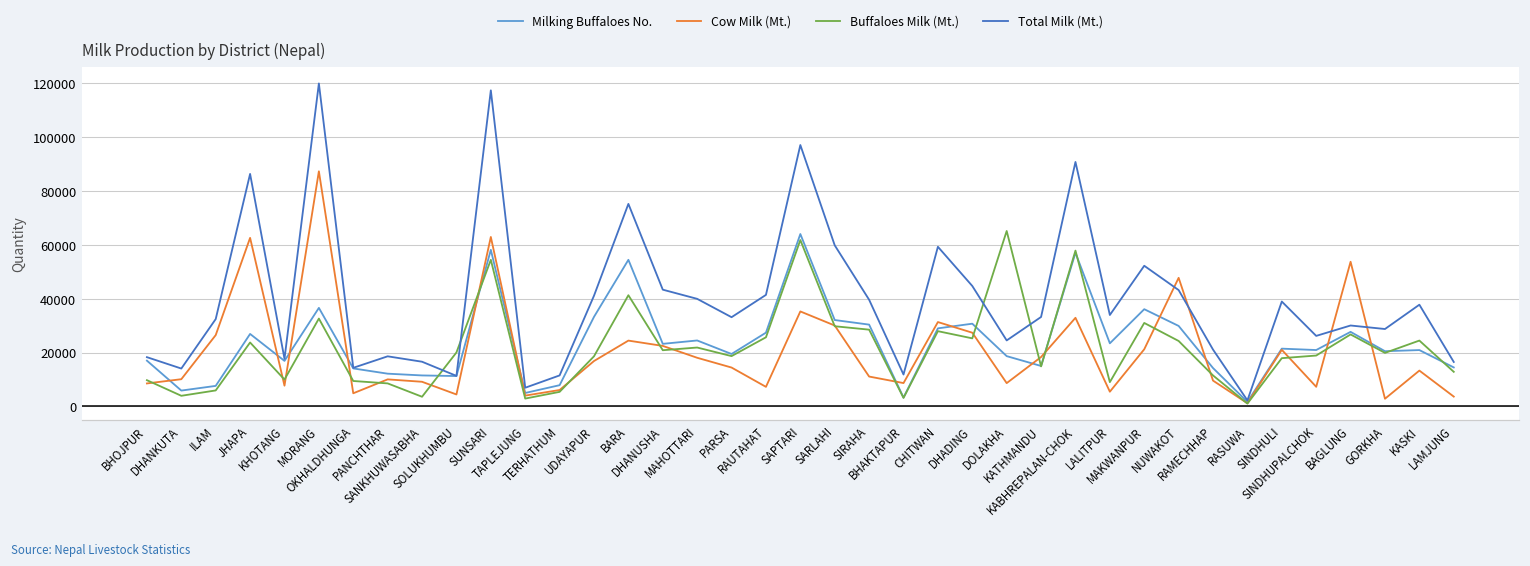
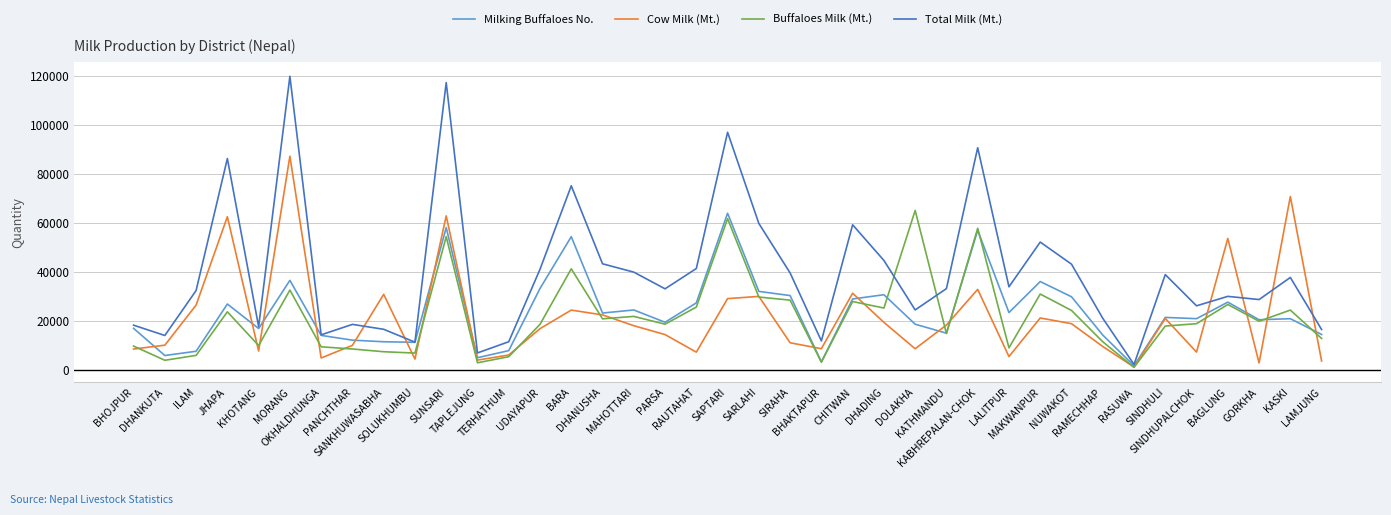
Cow Milk (Mt.), SANKHUWASABHA: 9000 -> 31000
Buffaloes Milk (Mt.), SANKHUWASABHA: 4000 -> 7000
Buffaloes Milk (Mt.), SOLUKHUMBU: 20000 -> 7000
Cow Milk (Mt.), SAPTARI: 35000 -> 29000
Cow Milk (Mt.), DHADING: 27000 -> 19000
Cow Milk (Mt.), NUWAKOT: 48000 -> 19000
Cow Milk (Mt.), KASKI: 13000 -> 71000
